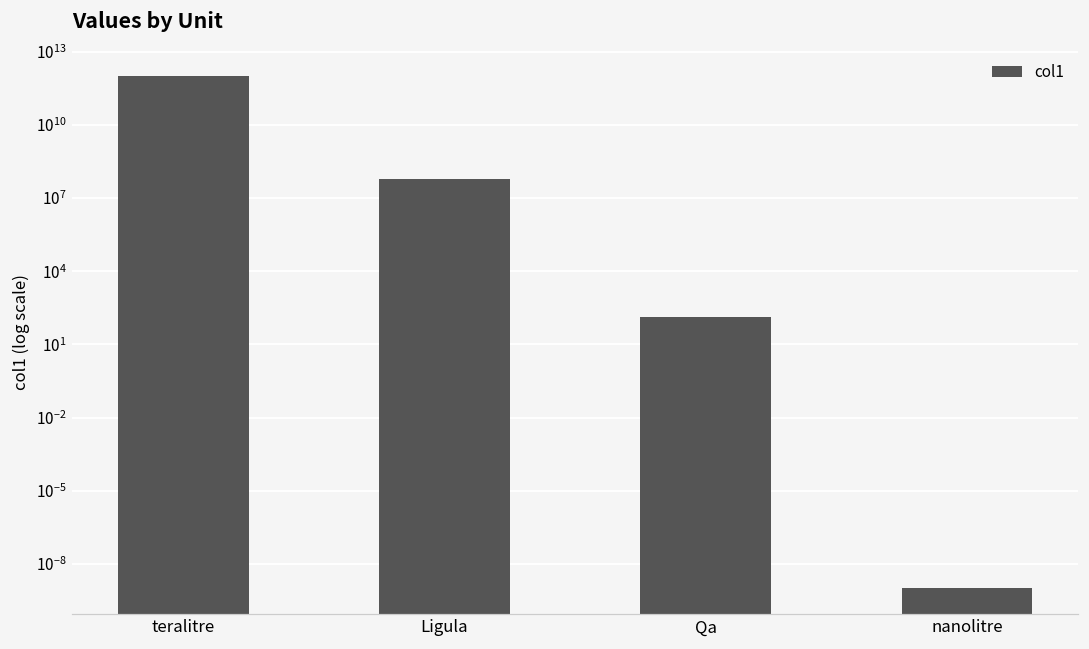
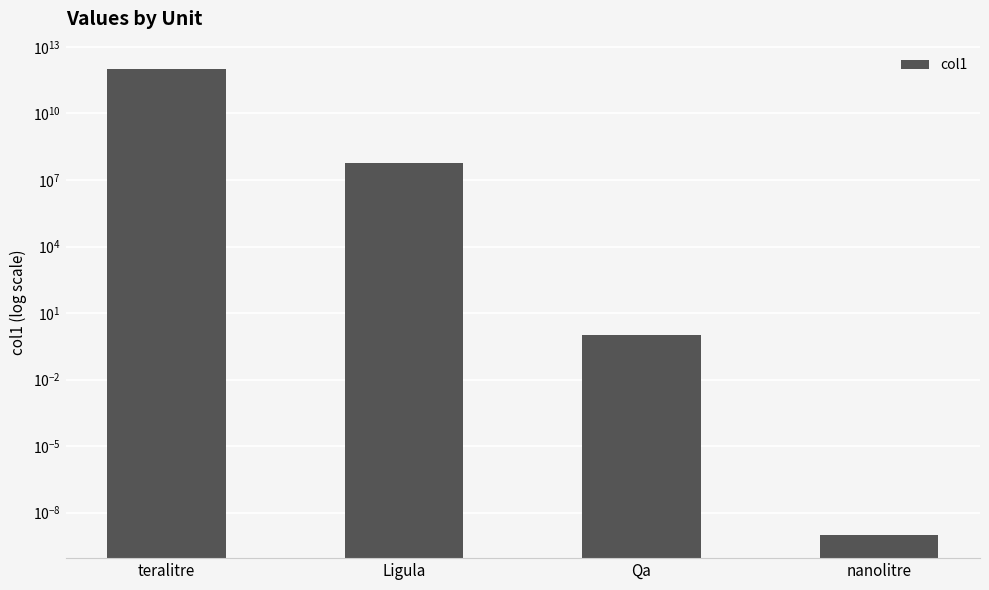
Qa: 100 -> 1
